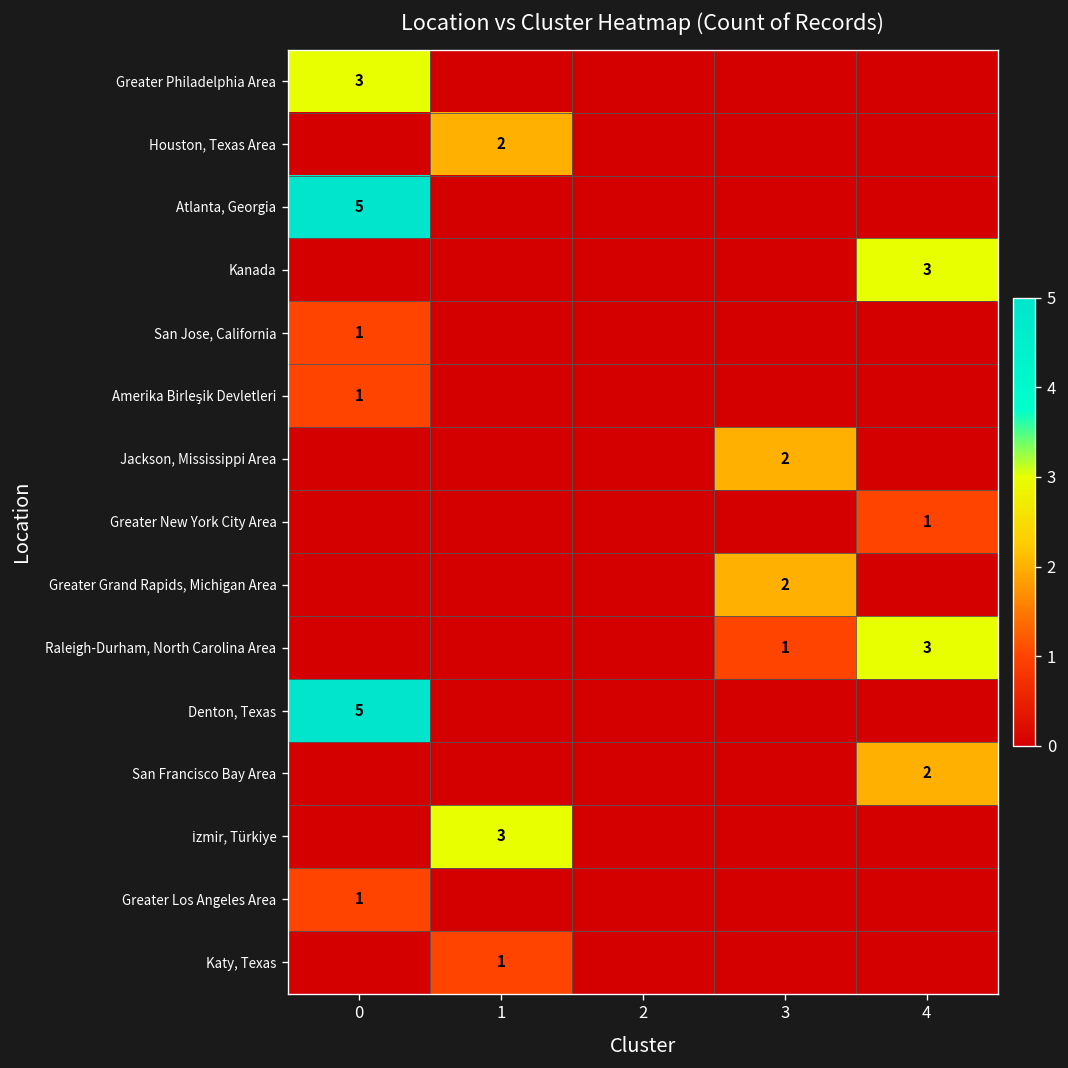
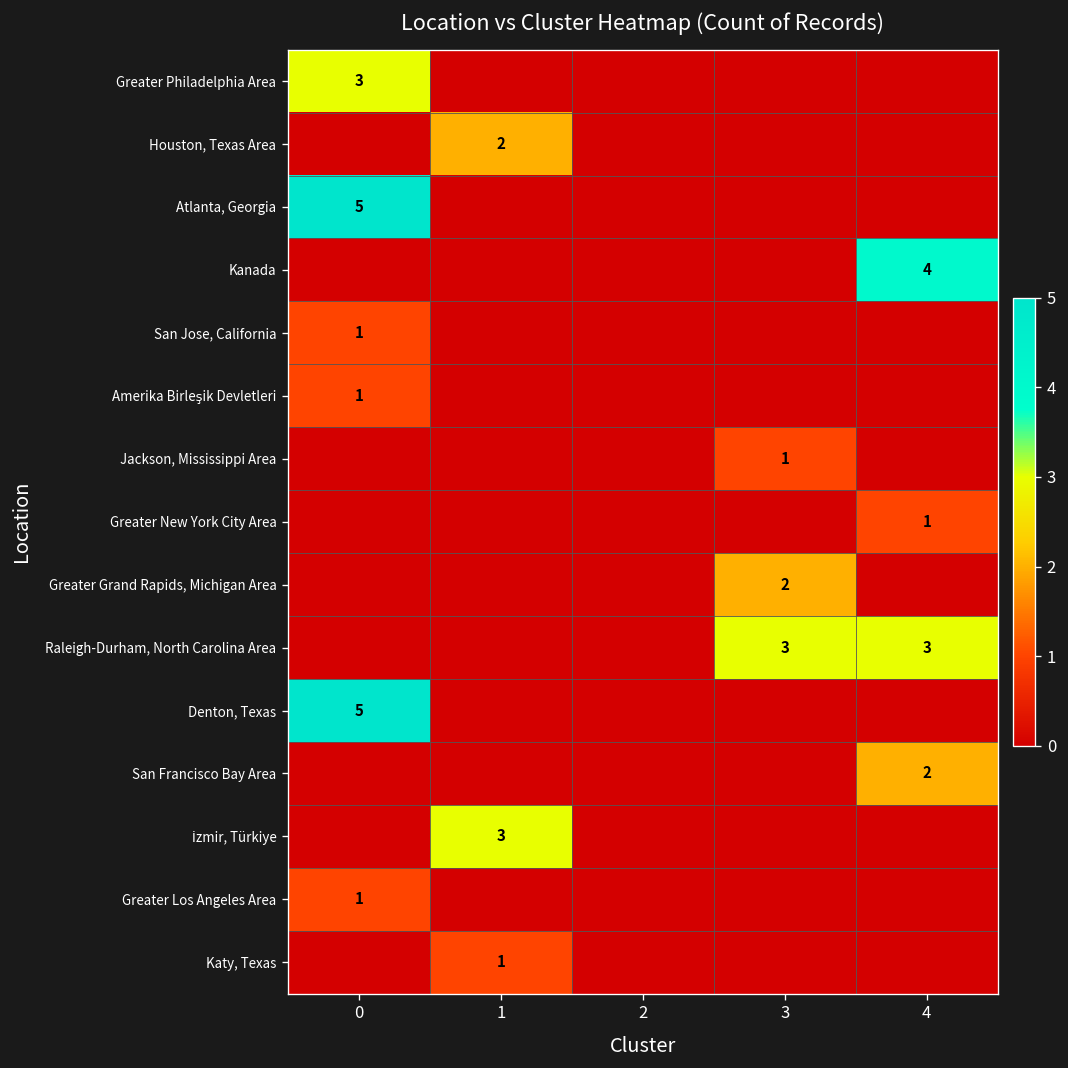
Kanada, 4: 3 -> 4
Jackson, Mississippi Area, 3: 2 -> 1
Raleigh-Durham, North Carolina Area, 3: 1 -> 3
